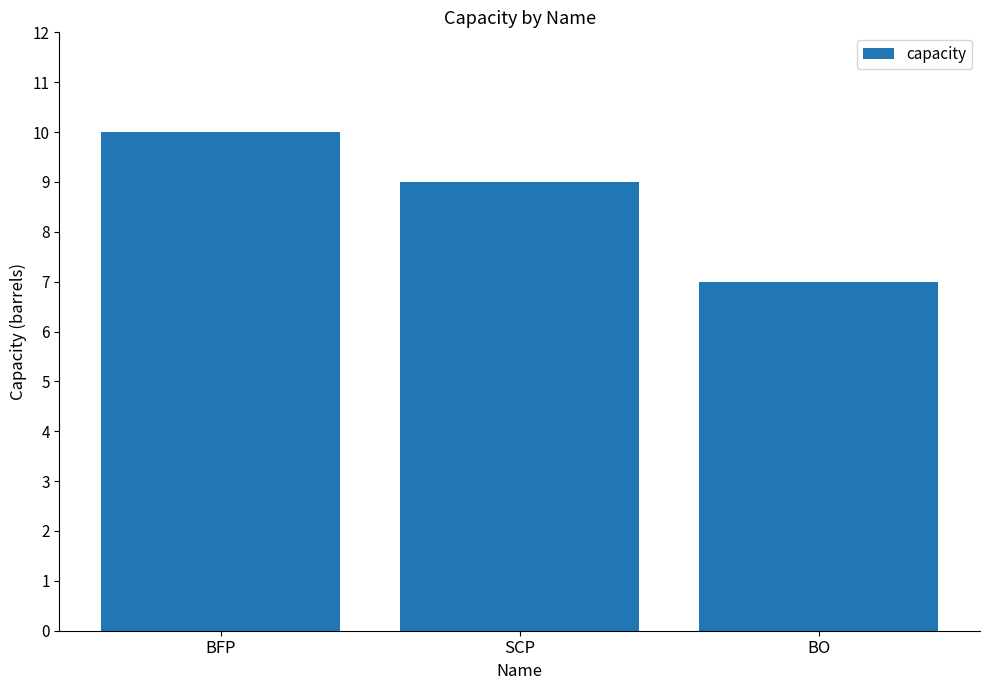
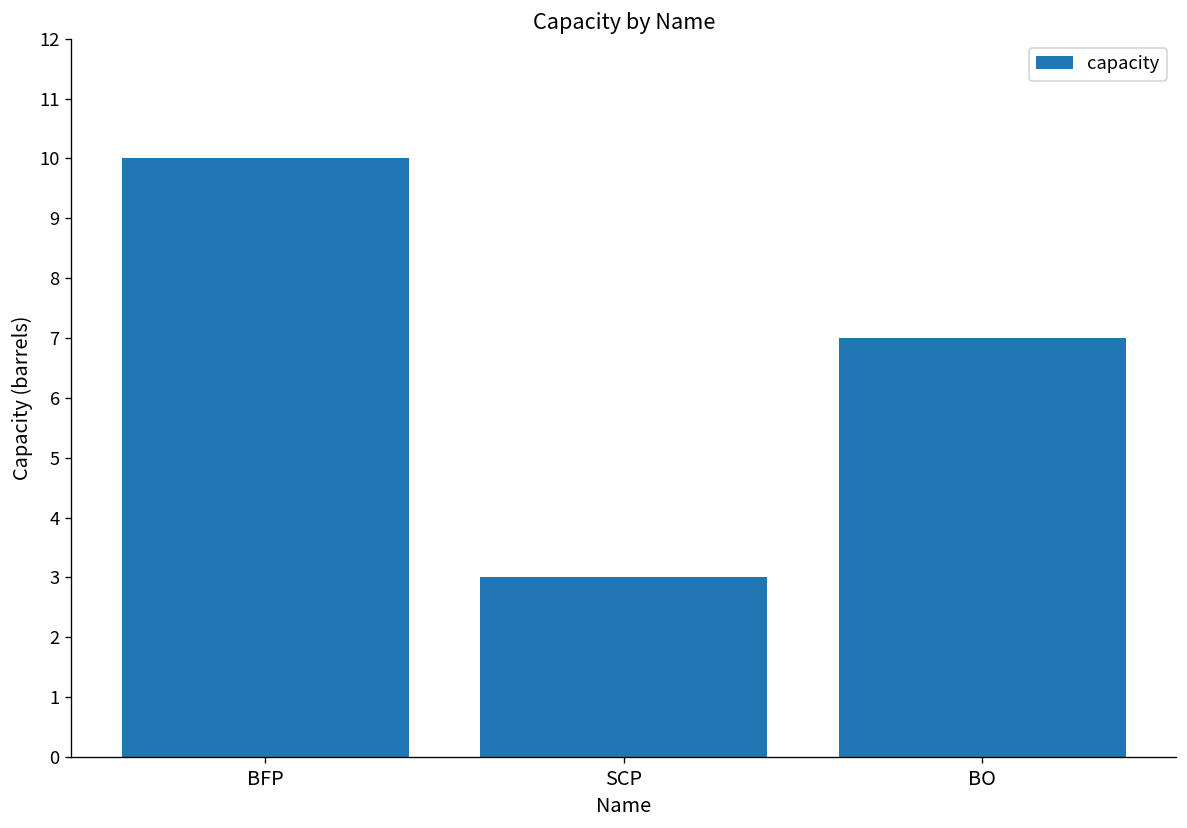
SCP: 9 -> 3
